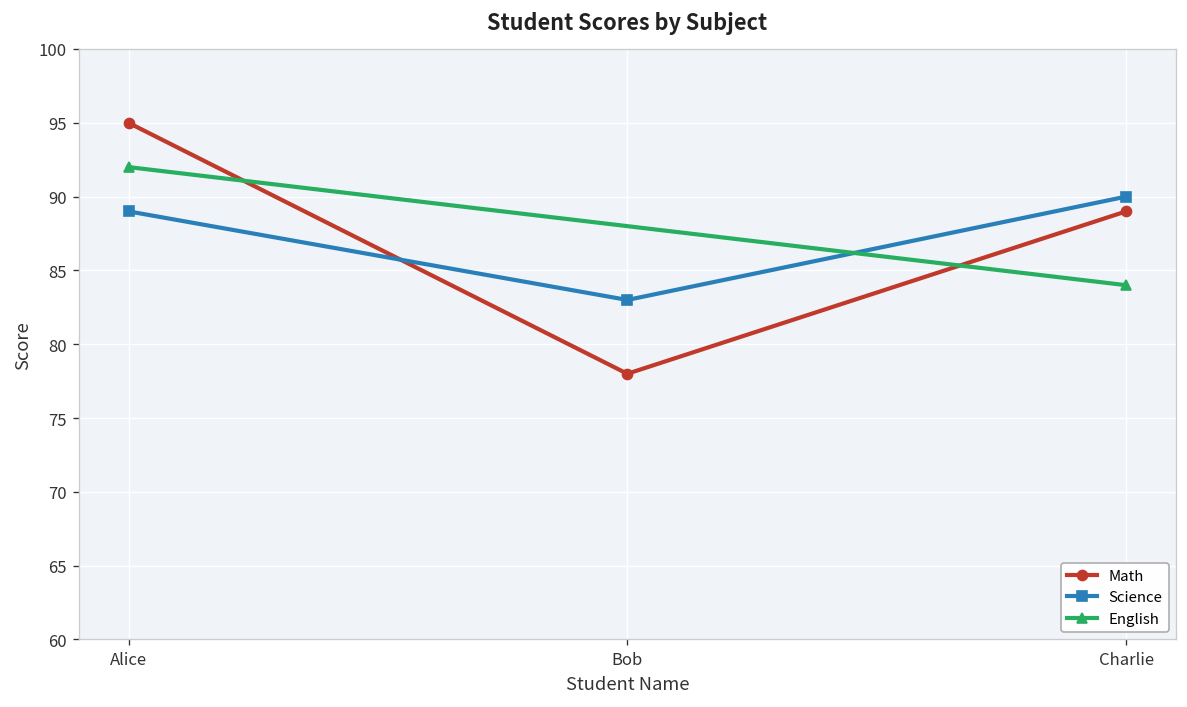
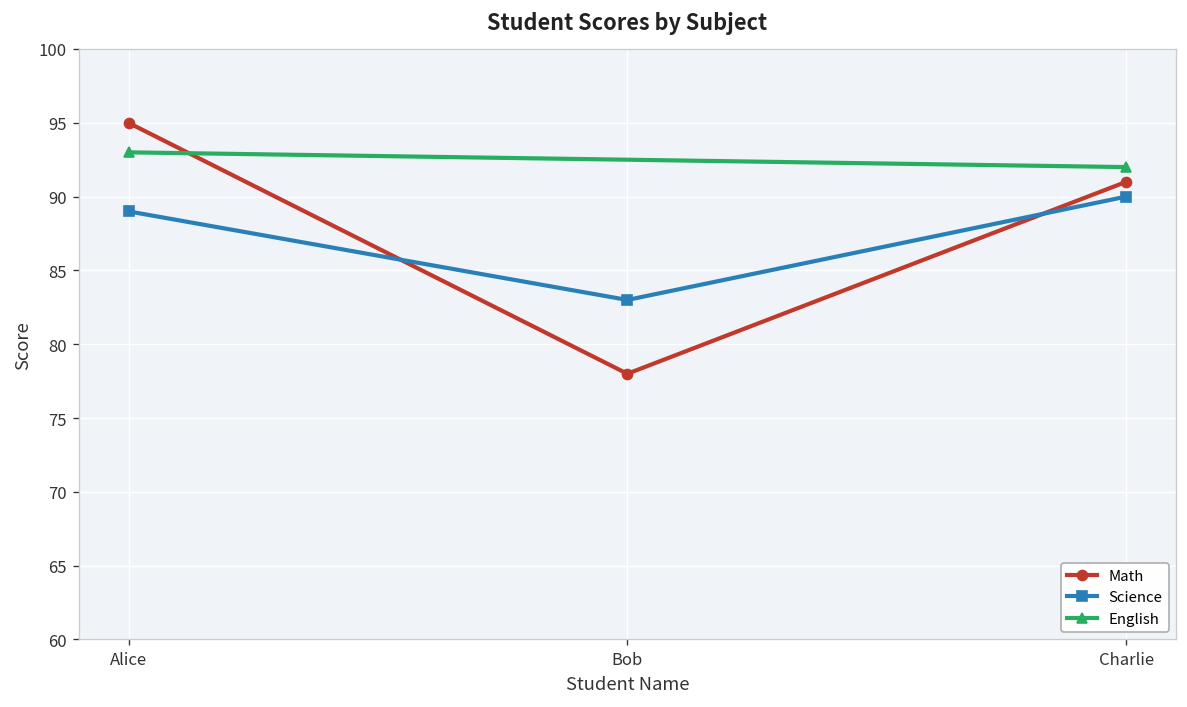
English, Alice: 92 -> 93
Math, Charlie: 89 -> 91
English, Charlie: 84 -> 92
